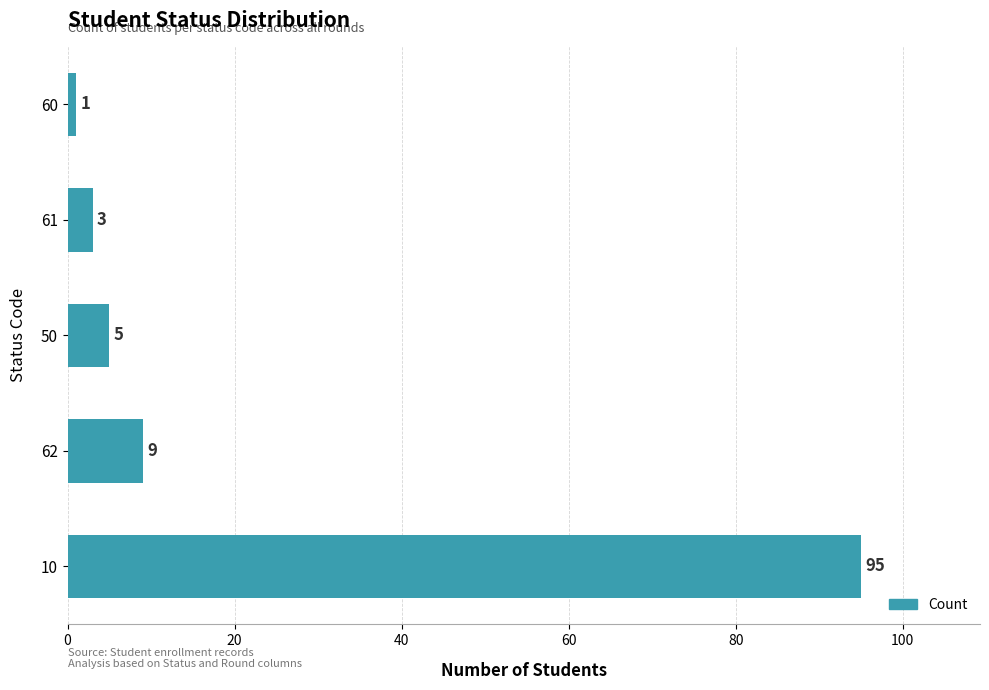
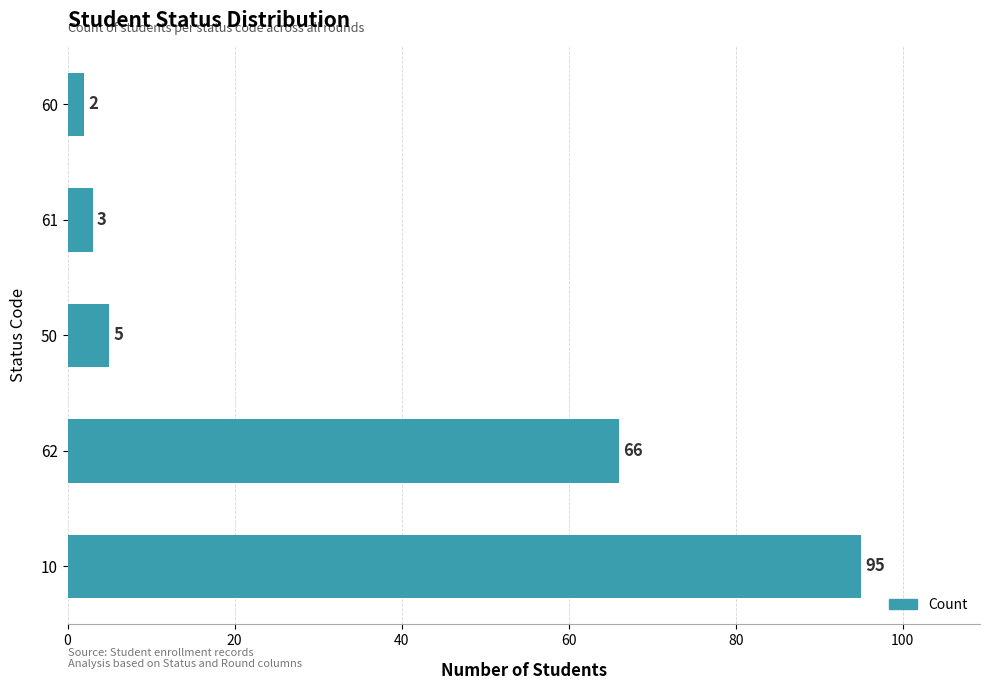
60: 1 -> 2
62: 9 -> 66
